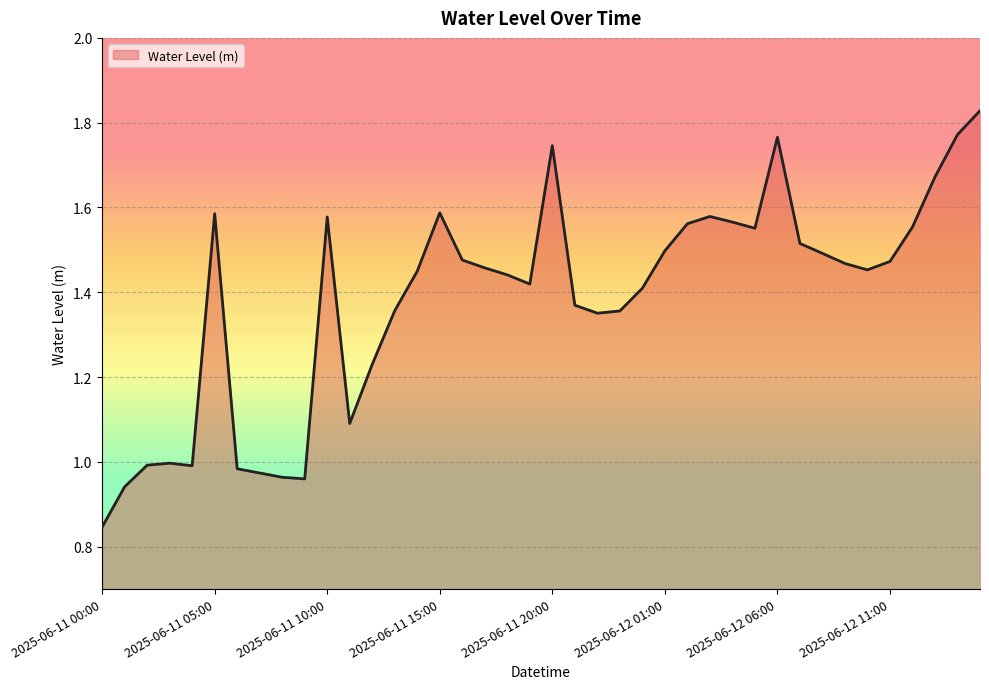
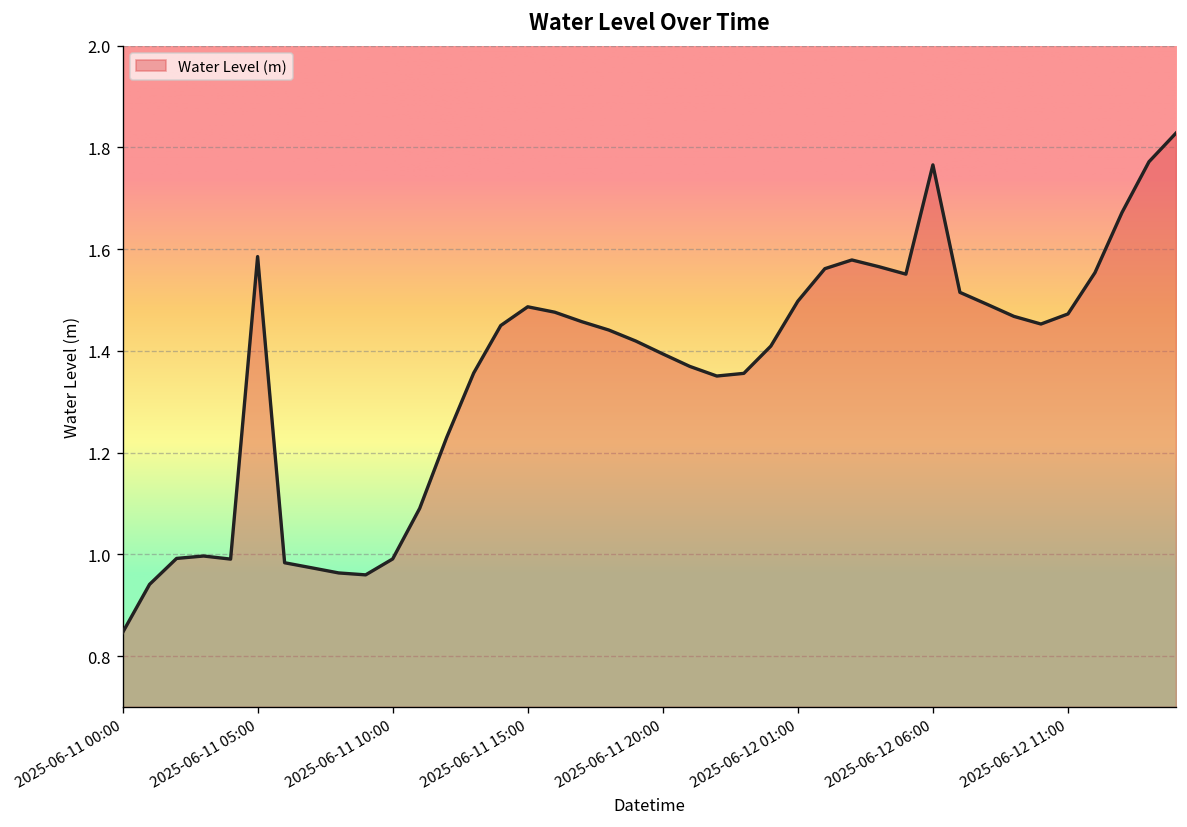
2025-06-11 10:00: 1.58 -> 0.99
2025-06-11 15:00: 1.59 -> 1.49
2025-06-11 20:00: 1.75 -> 1.39
